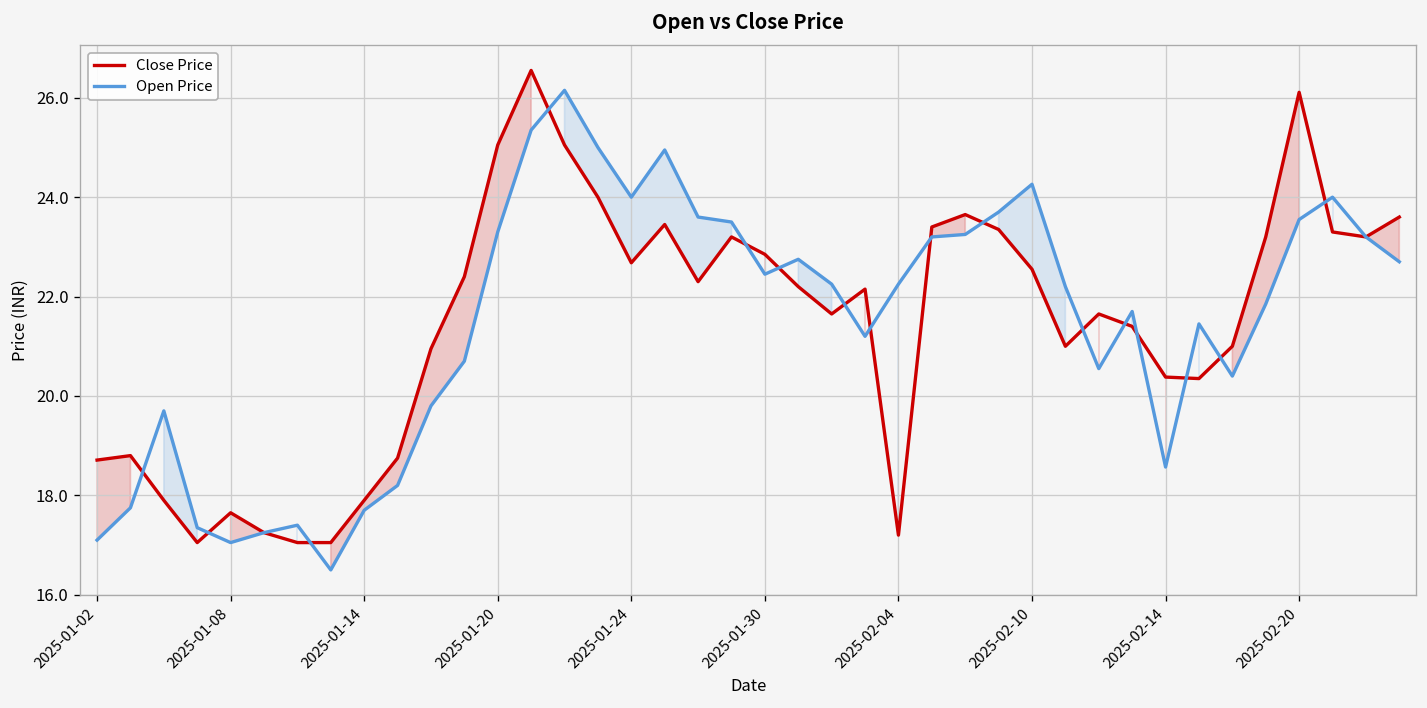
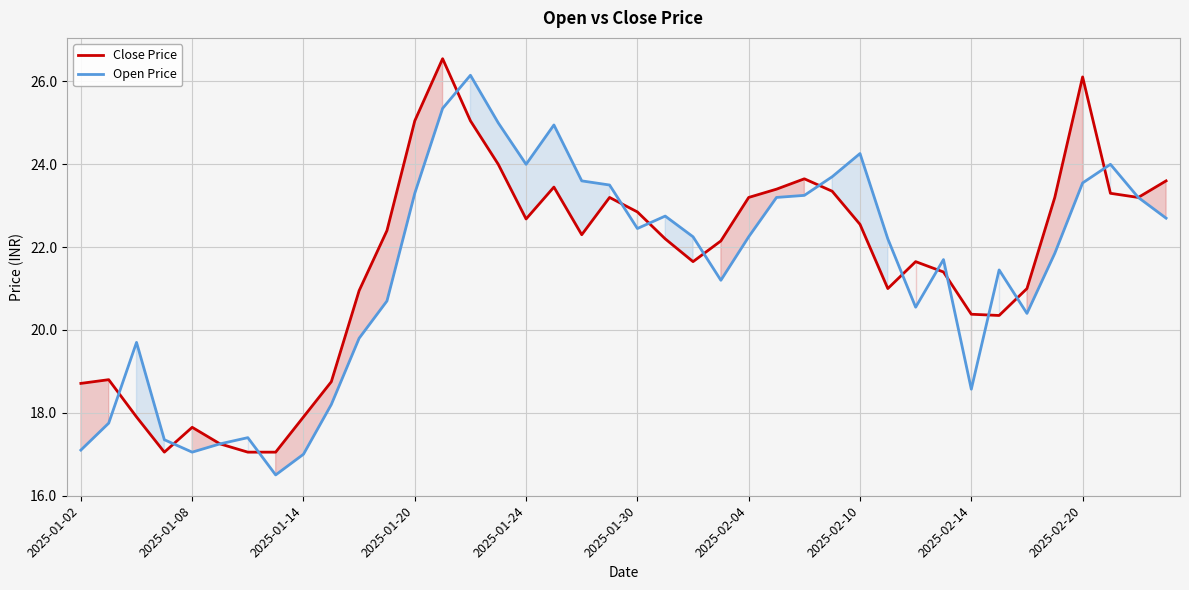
Open Price, 2025-01-14: 17.7 -> 17.0
Close Price, 2025-02-04: 17.2 -> 23.2
